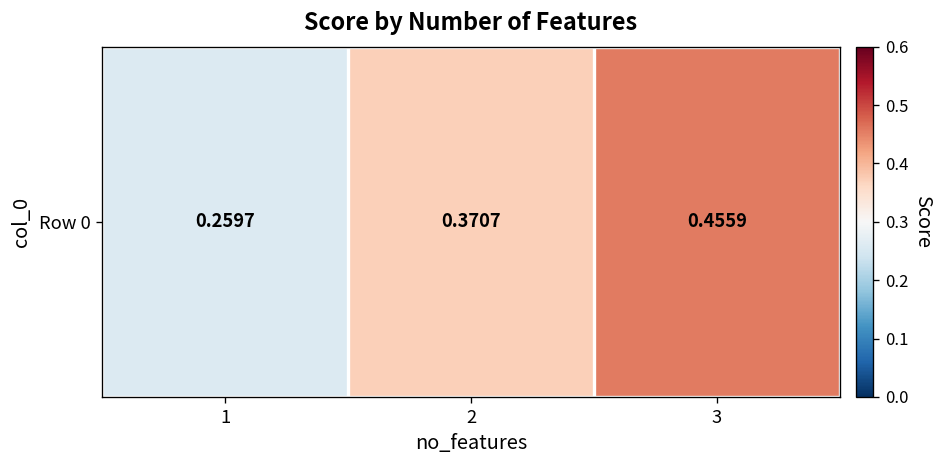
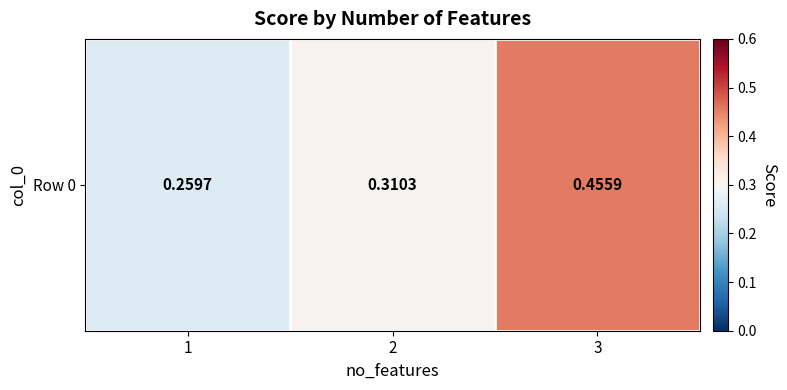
Row 0, 2: 0.3707 -> 0.3103
